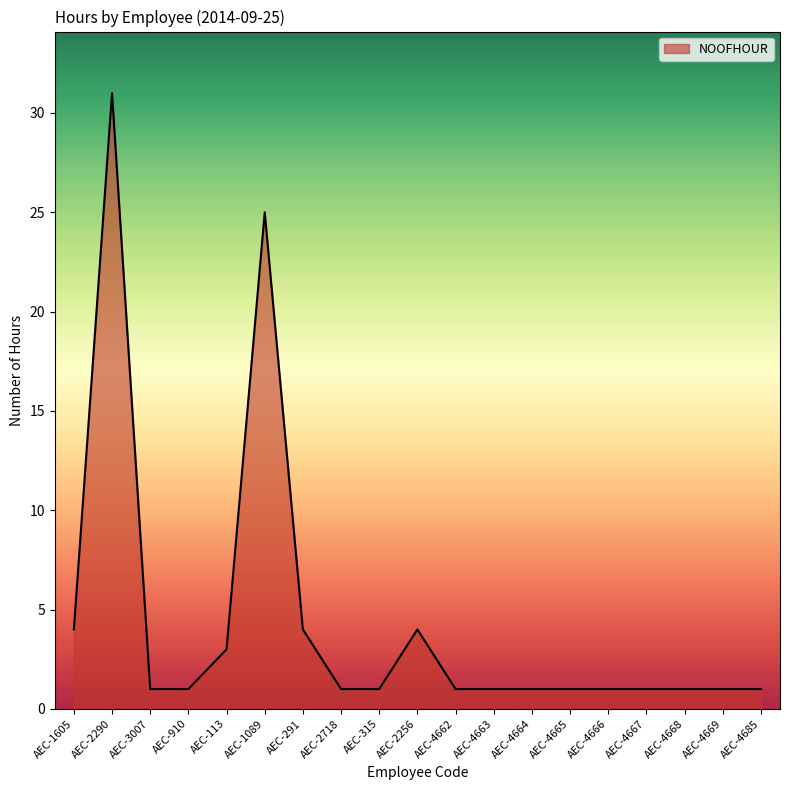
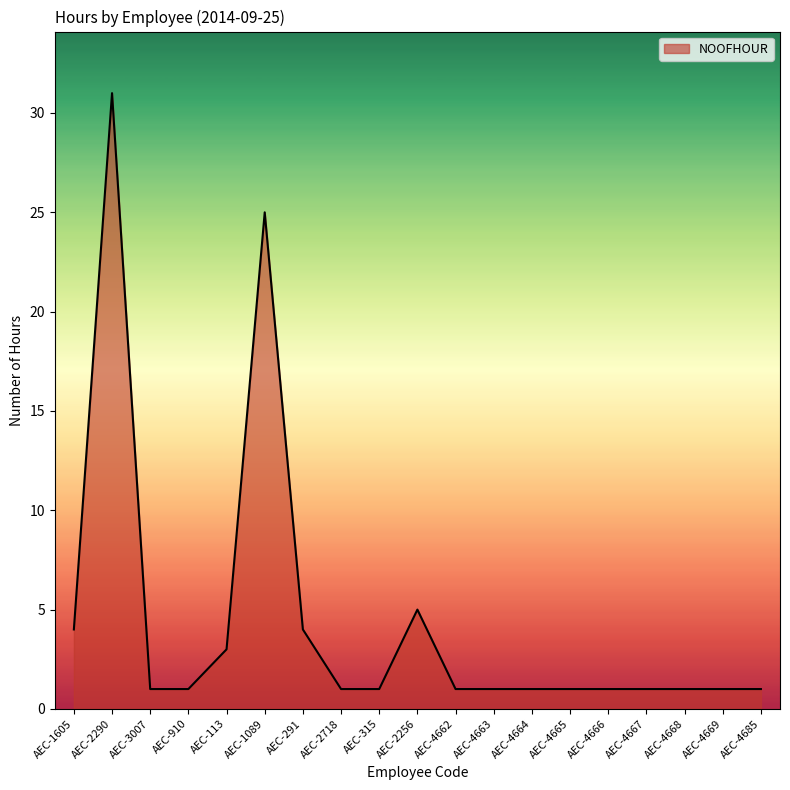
AEC-2256: 4 -> 5
